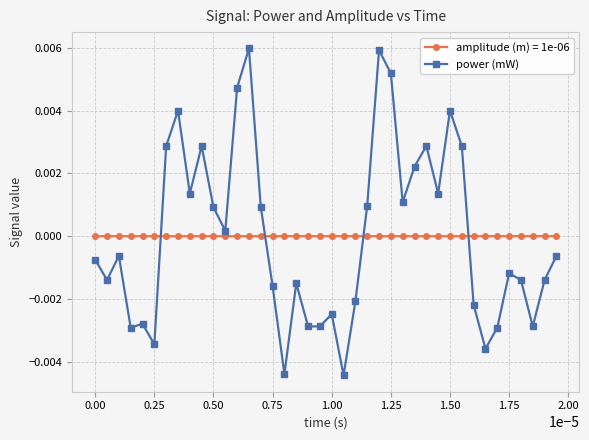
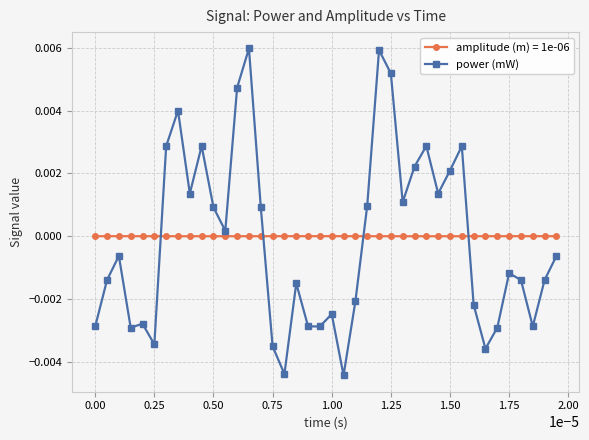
power (mW), 0.00: -0.0007 -> -0.0029
power (mW), 0.75: -0.0016 -> -0.0035
power (mW), 1.50: 0.0040 -> 0.0021
